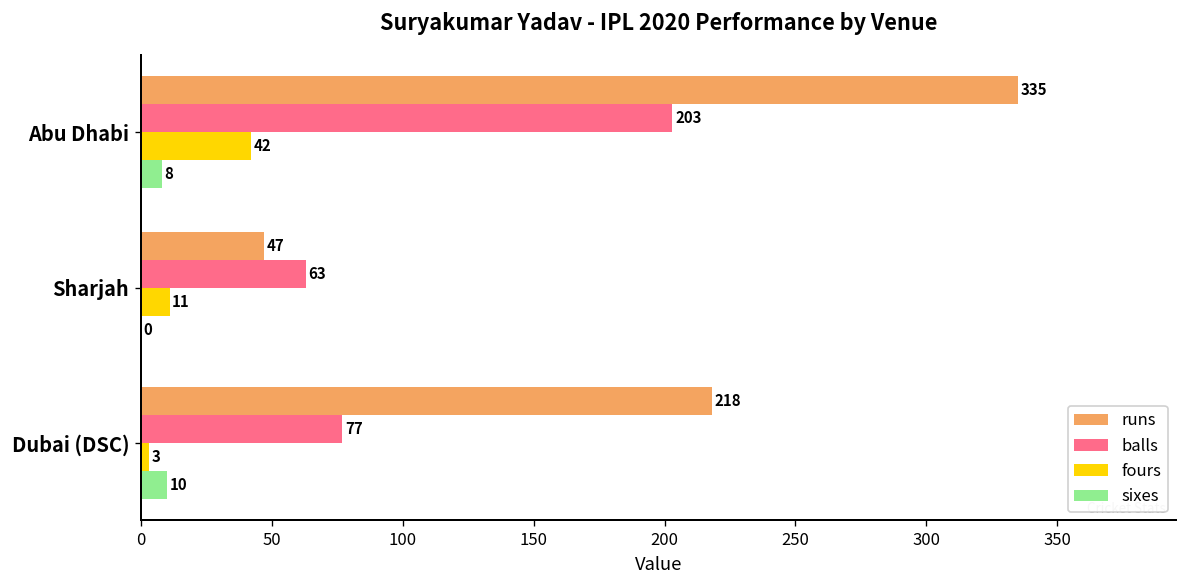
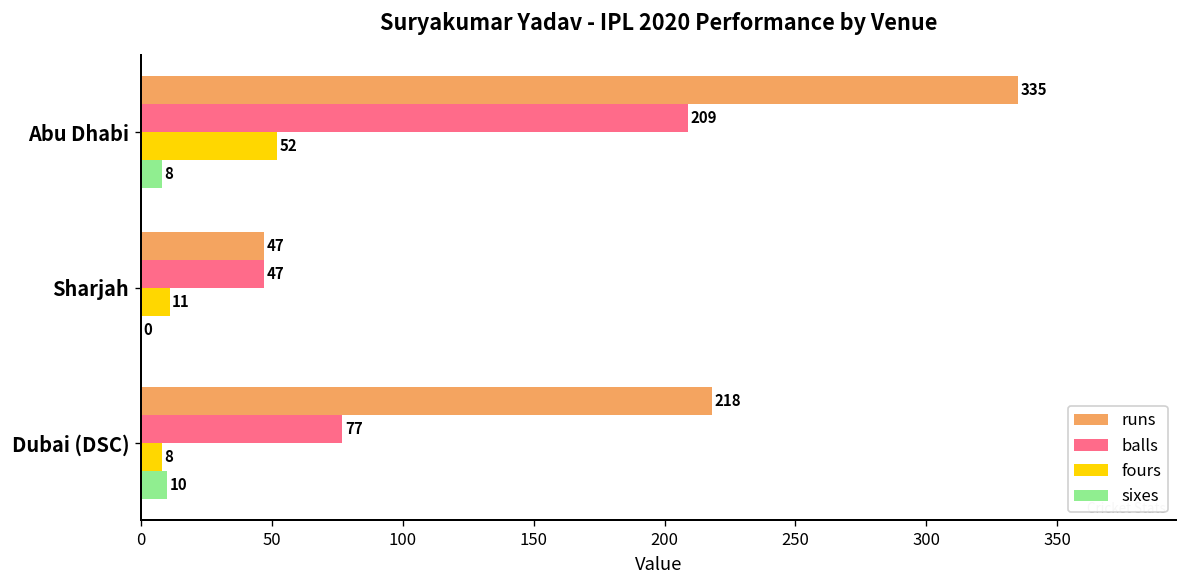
balls, Abu Dhabi: 203 -> 209
fours, Abu Dhabi: 42 -> 52
balls, Sharjah: 63 -> 47
fours, Dubai (DSC): 3 -> 8
